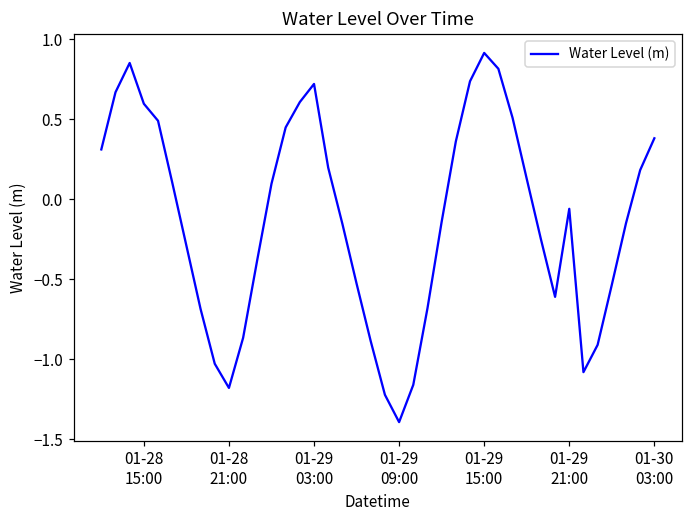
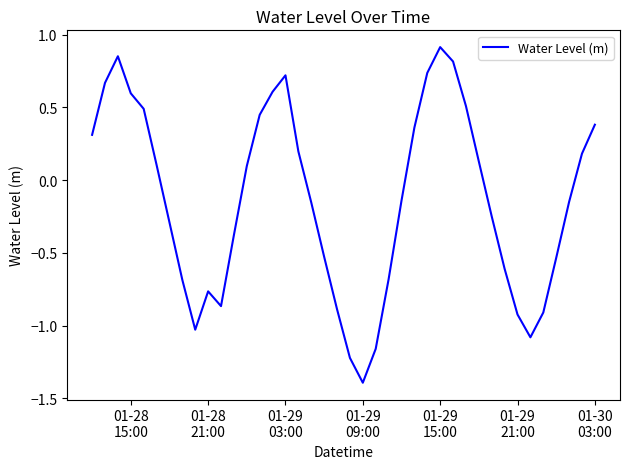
01-28 21:00: -1.18 -> -0.76
01-29 21:00: -0.06 -> -0.92
